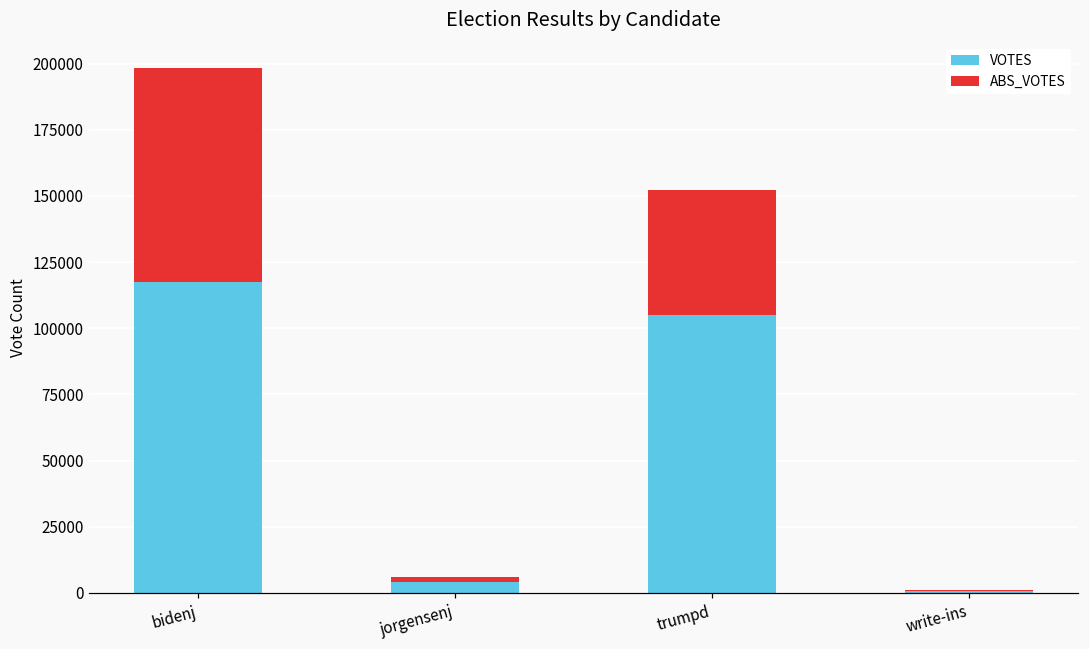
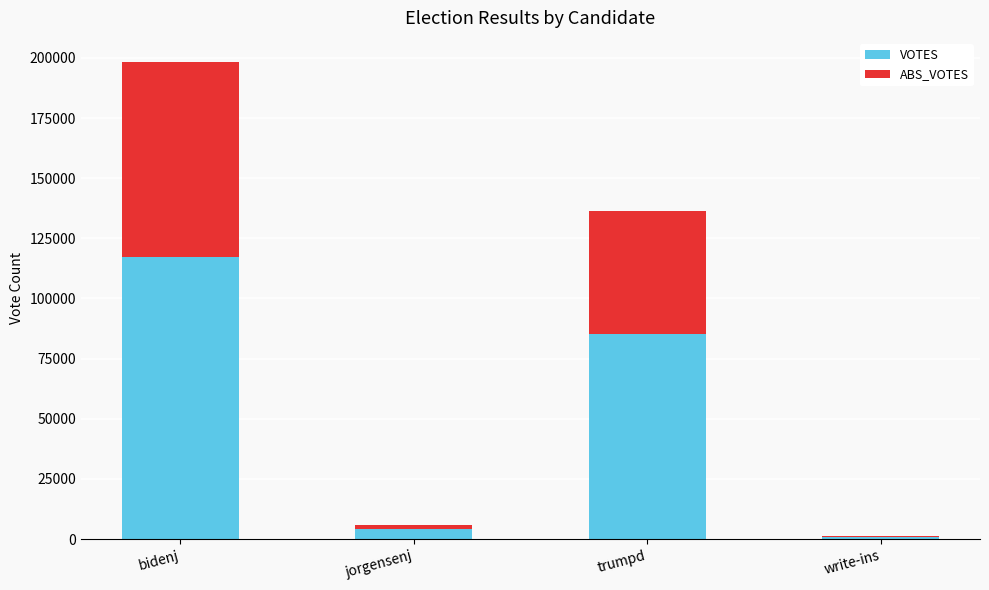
VOTES, trumpd: 105000 -> 85000
ABS_VOTES, trumpd: 47000 -> 51000
